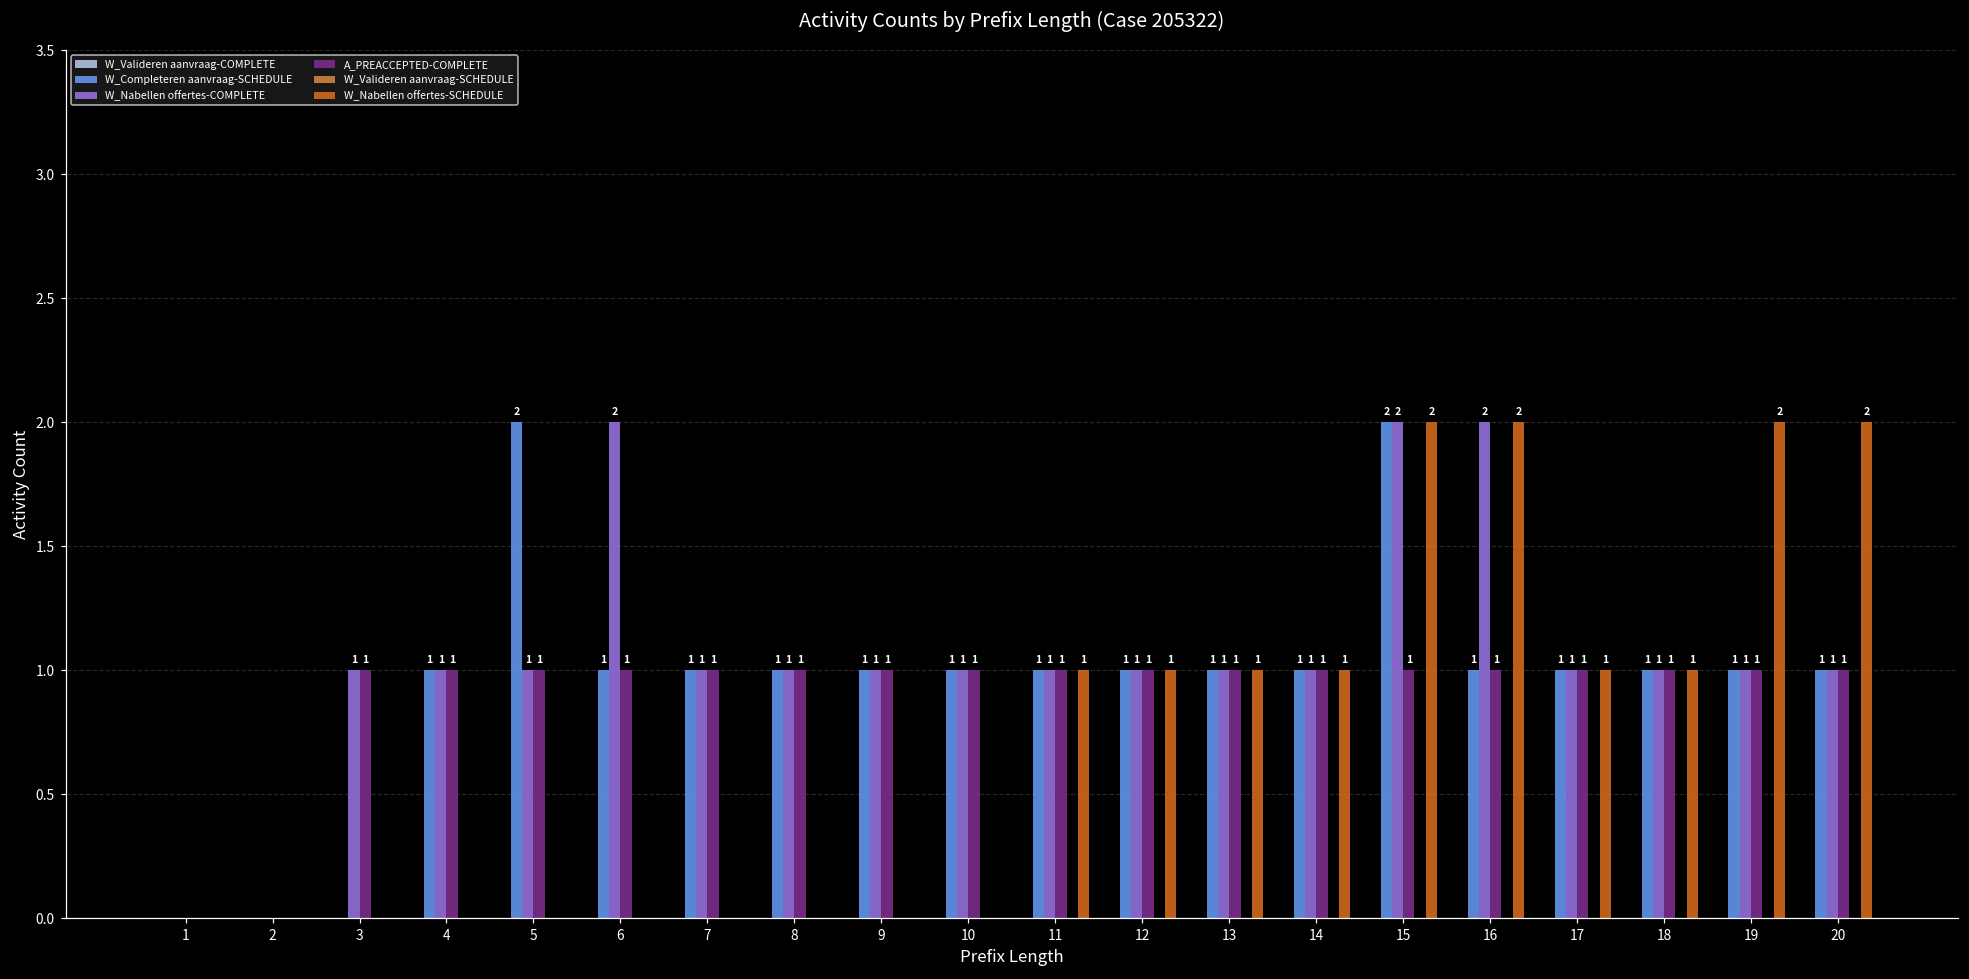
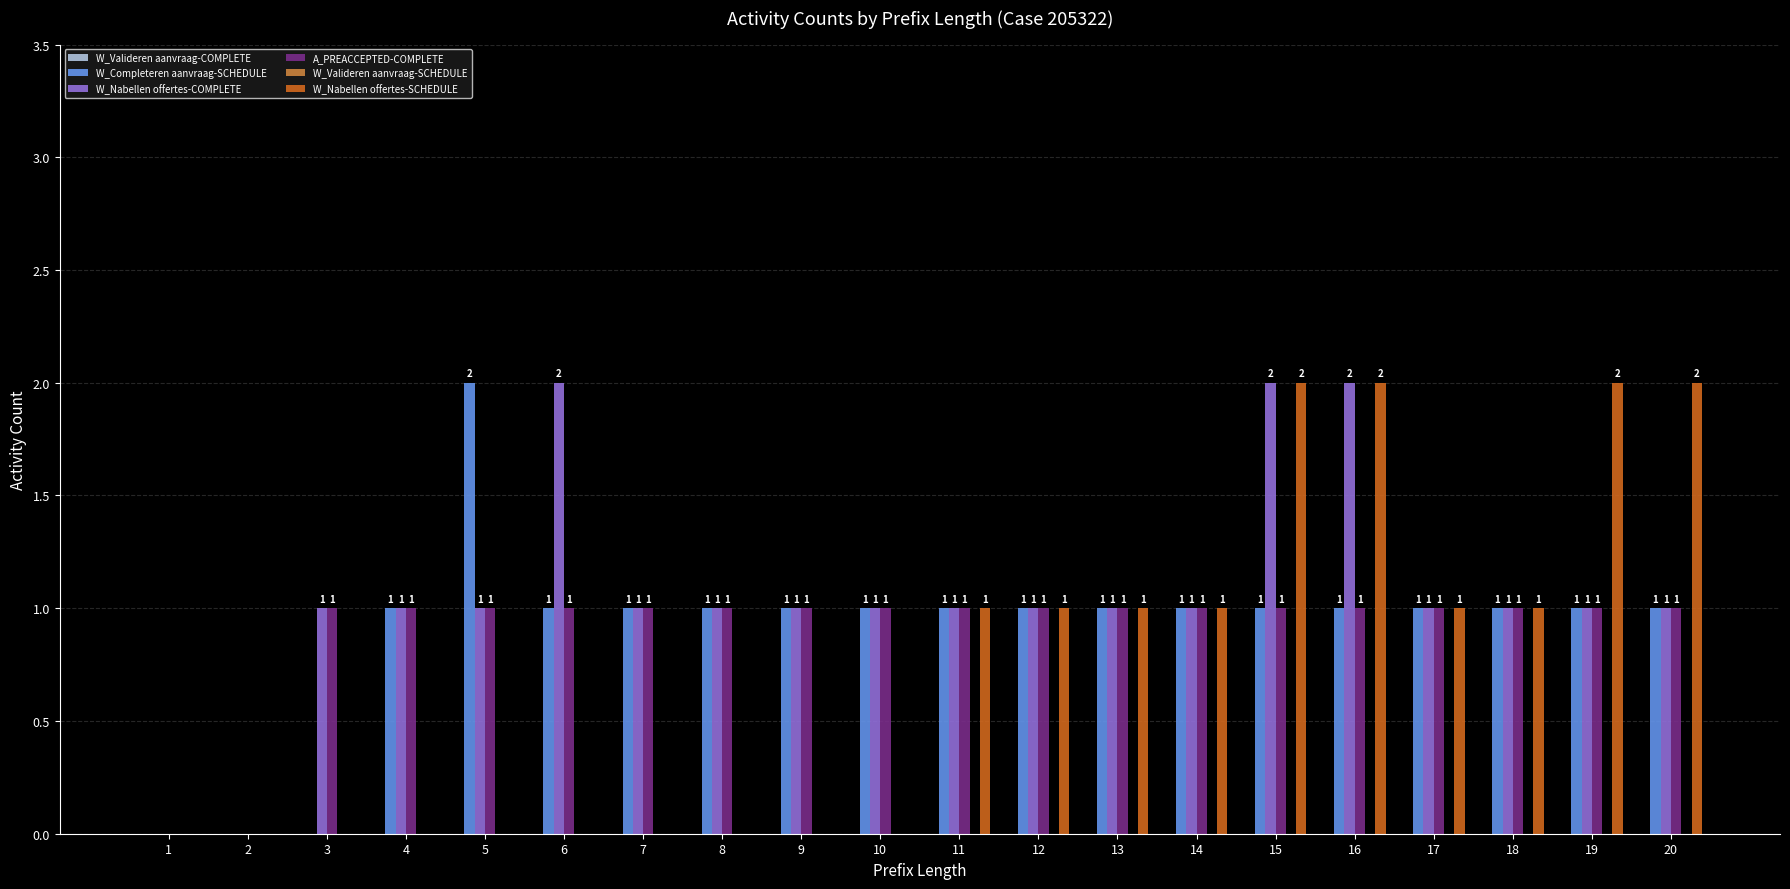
W_Completeren aanvraag-SCHEDULE, 15: 2 -> 1
